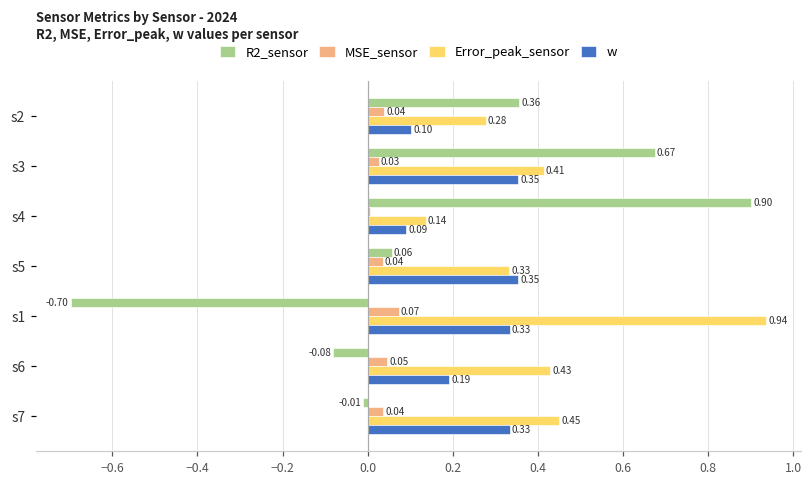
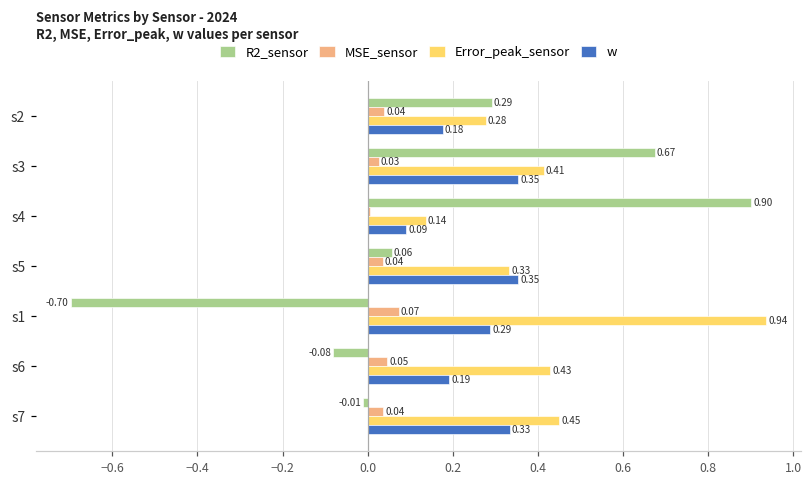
R2_sensor, s2: 0.36 -> 0.29
w, s2: 0.10 -> 0.18
w, s1: 0.33 -> 0.29
